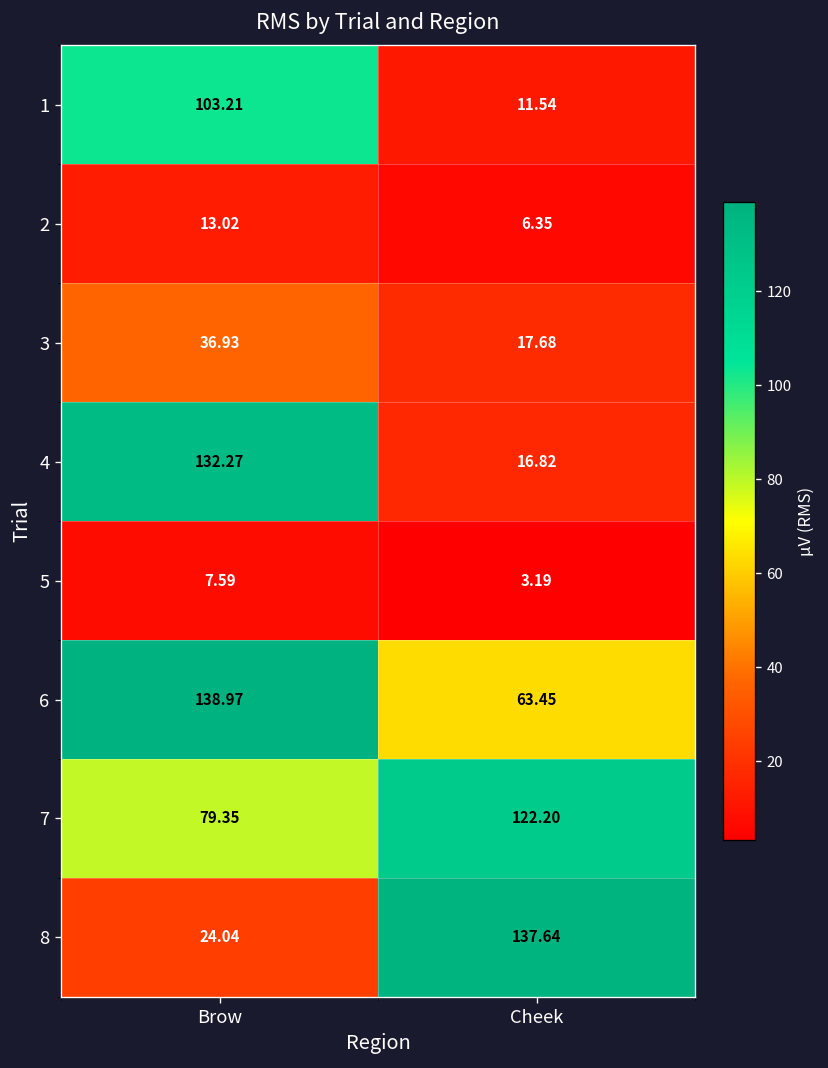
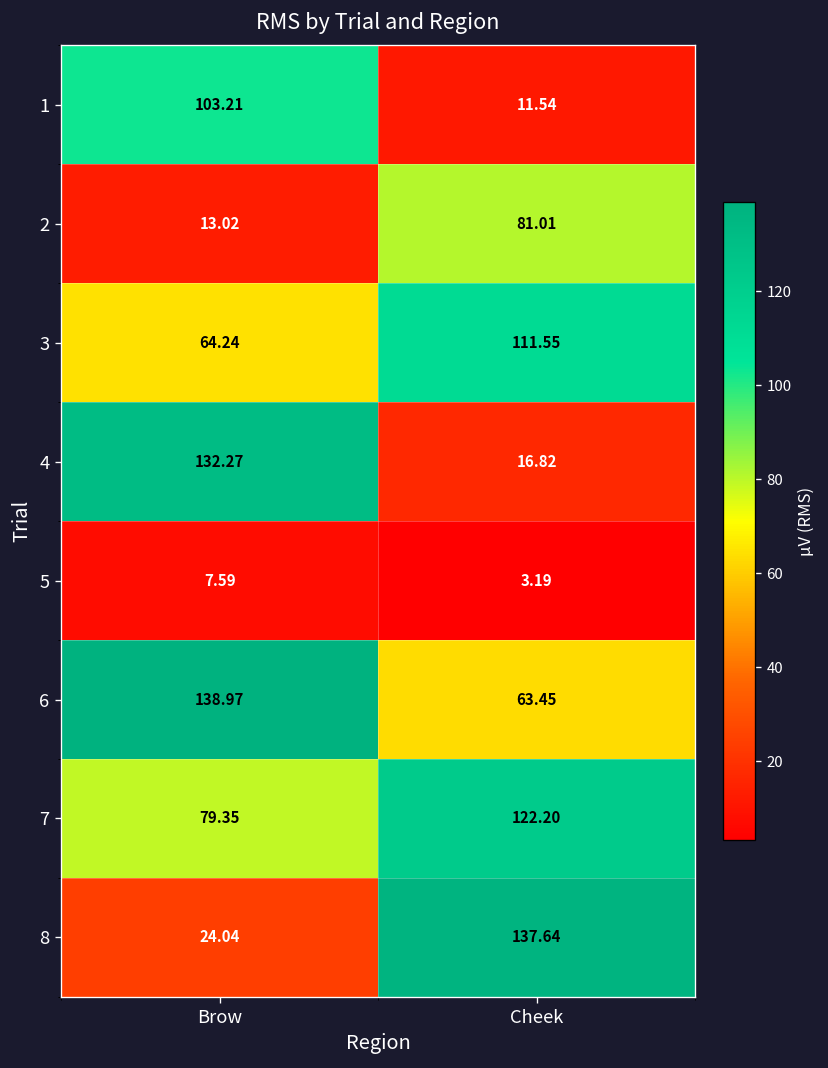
2, Cheek: 6.35 -> 81.01
3, Brow: 36.93 -> 64.24
3, Cheek: 17.68 -> 111.55
